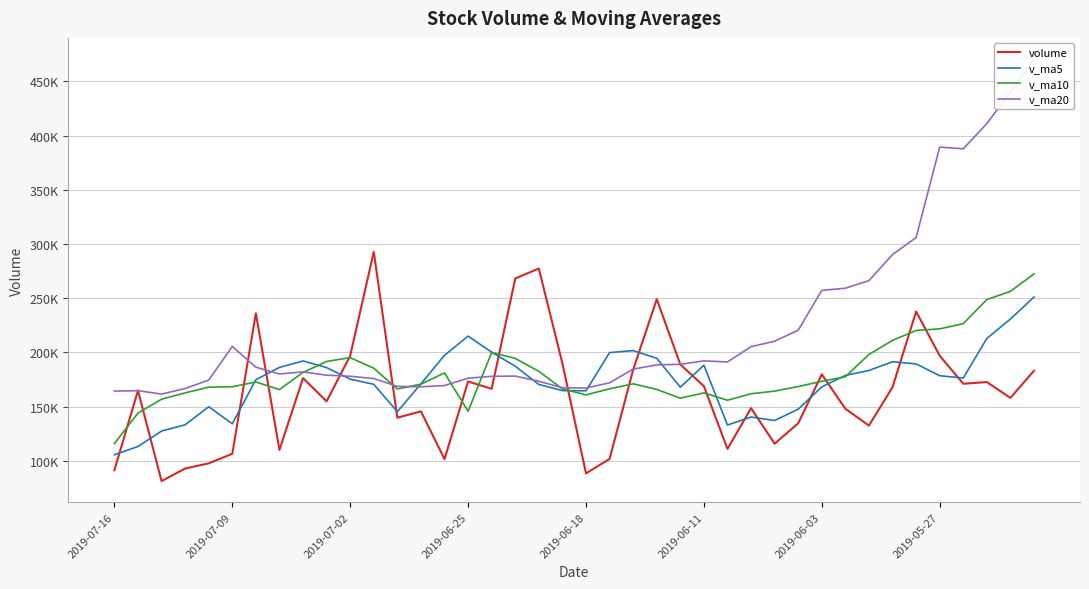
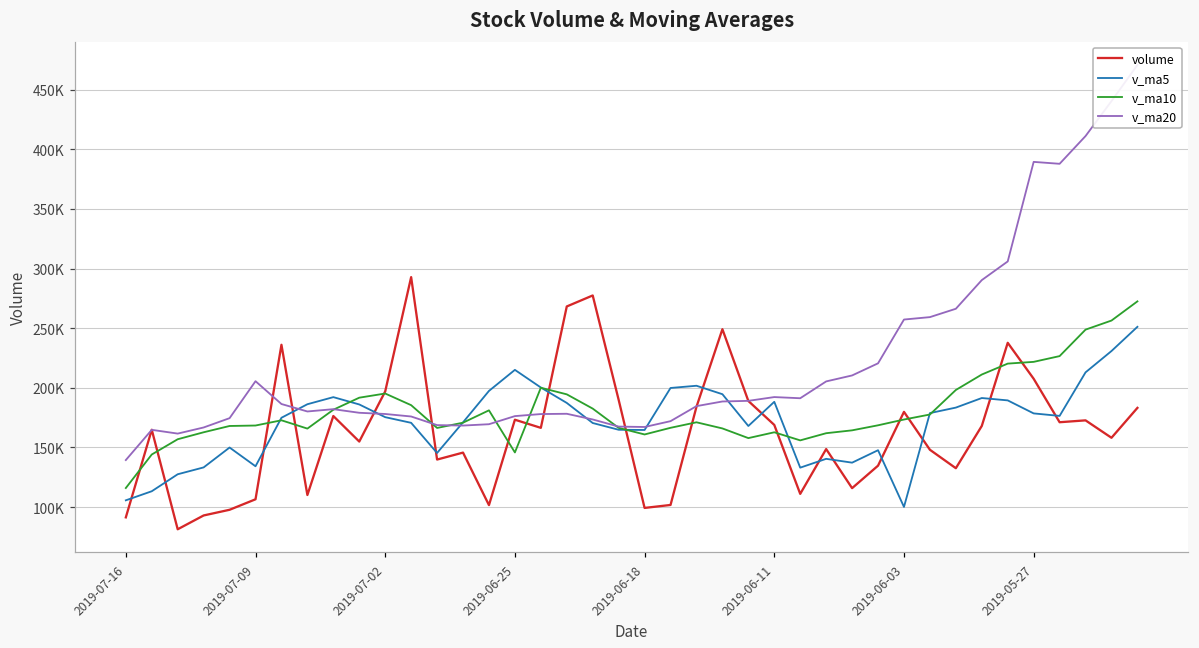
v_ma20, 2019-07-16: 164000 -> 139000
volume, 2019-06-18: 89000 -> 99000
v_ma5, 2019-06-03: 168000 -> 100000
volume, 2019-05-27: 197000 -> 208000
